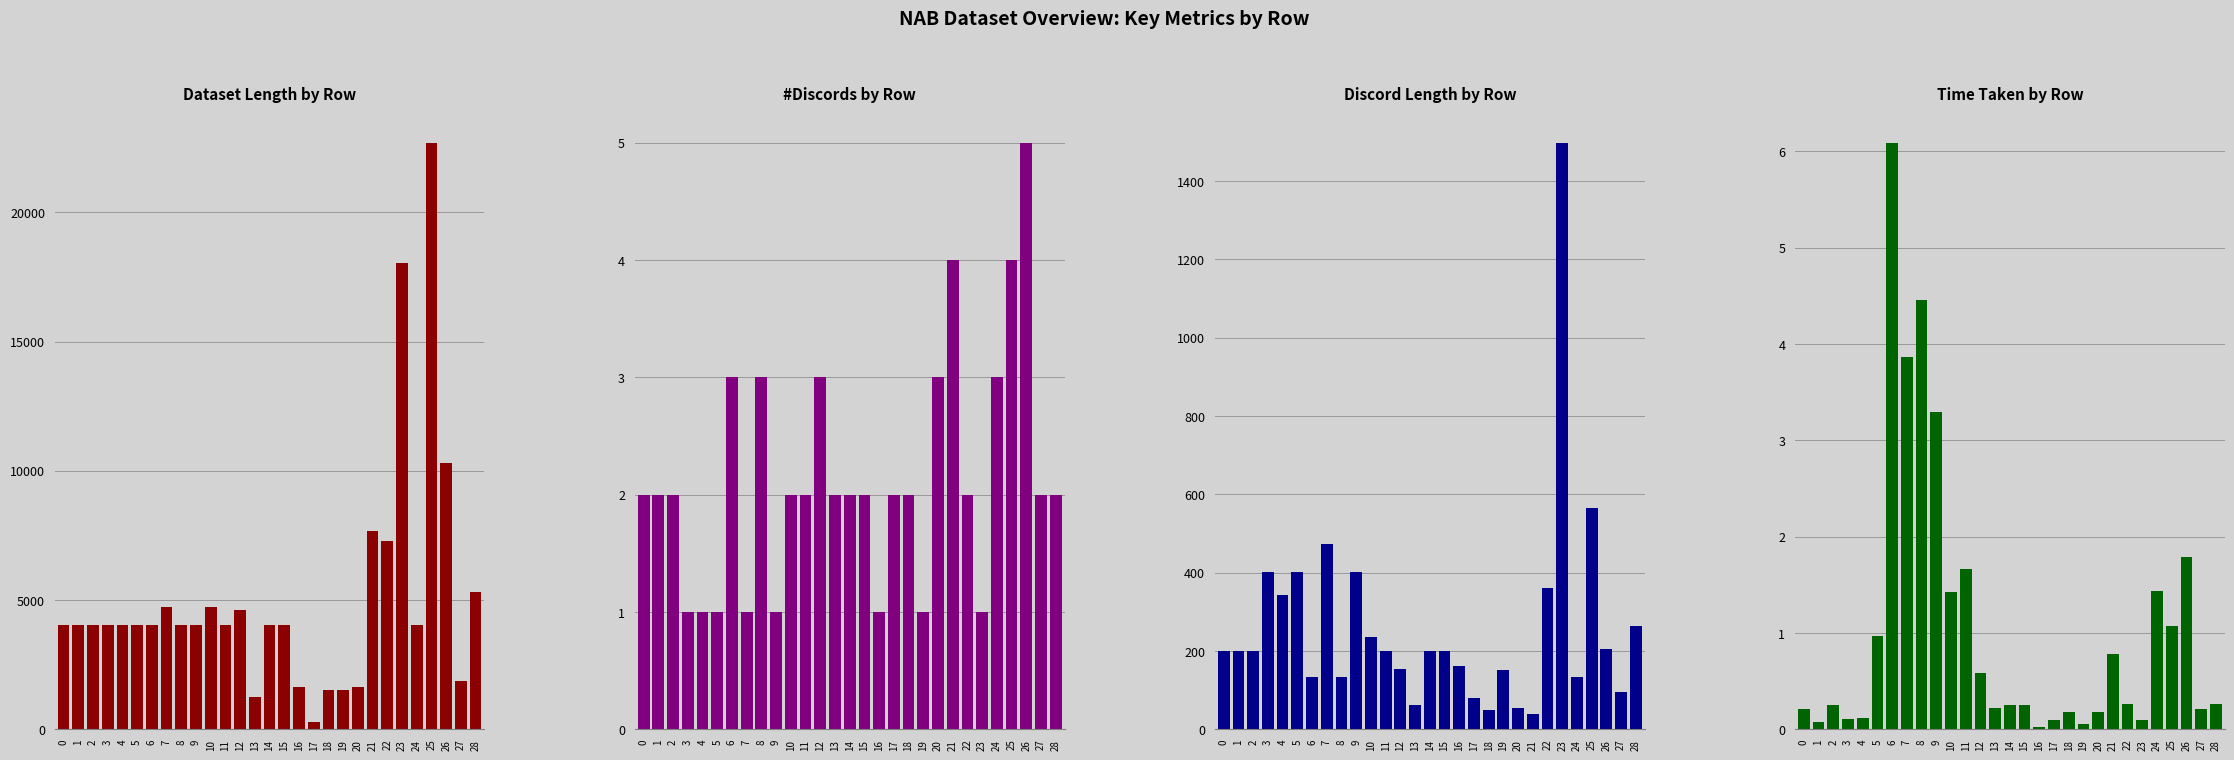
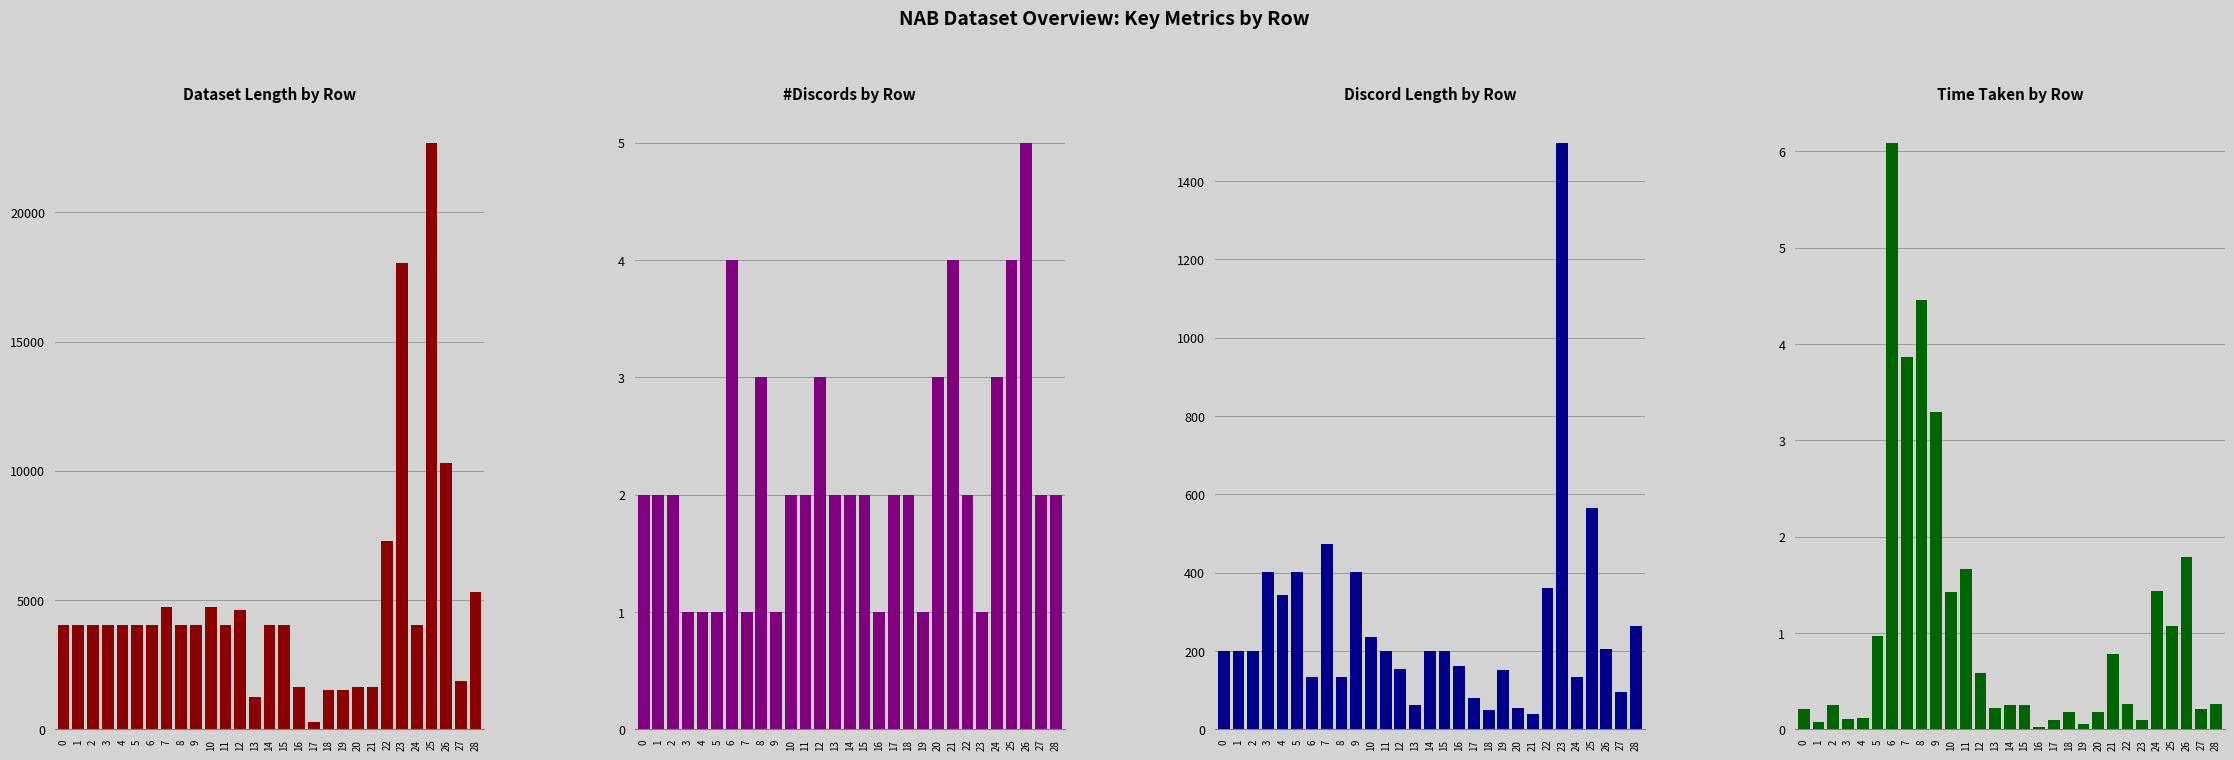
Dataset Length by Row, 21: 7700 -> 1600
#Discords by Row, 6: 3 -> 4
